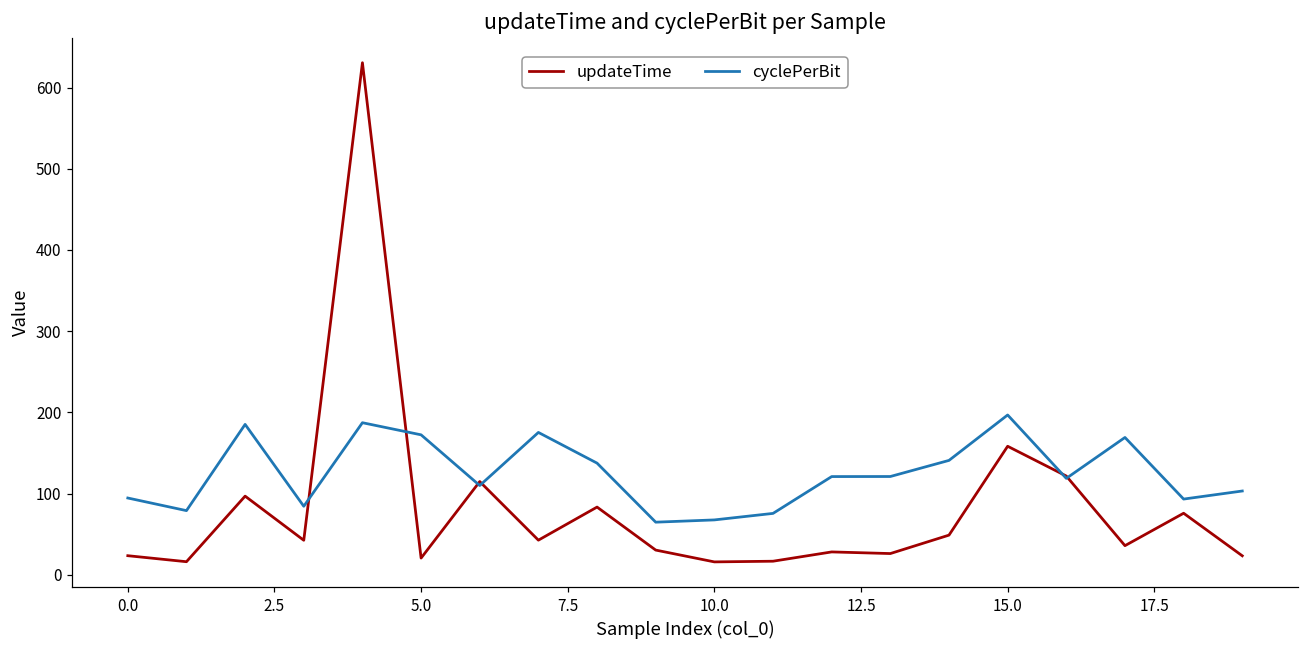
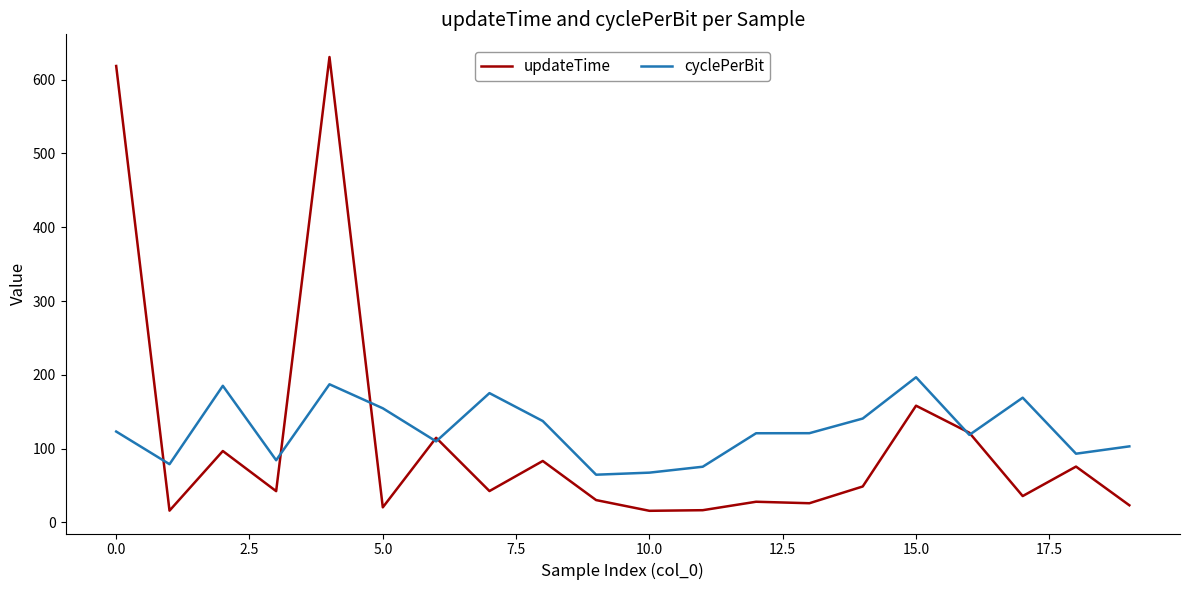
updateTime, 0.0: 20 -> 620
cyclePerBit, 0.0: 90 -> 120
cyclePerBit, 5.0: 170 -> 150
